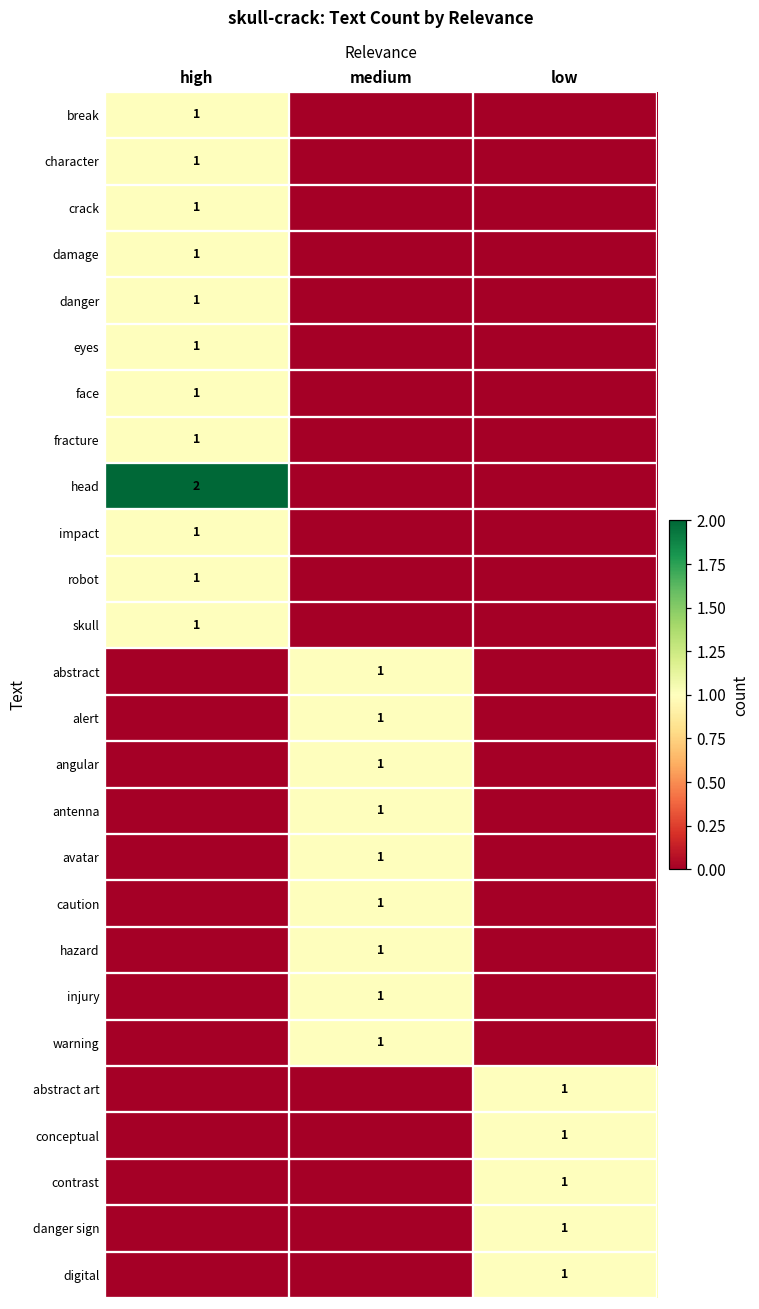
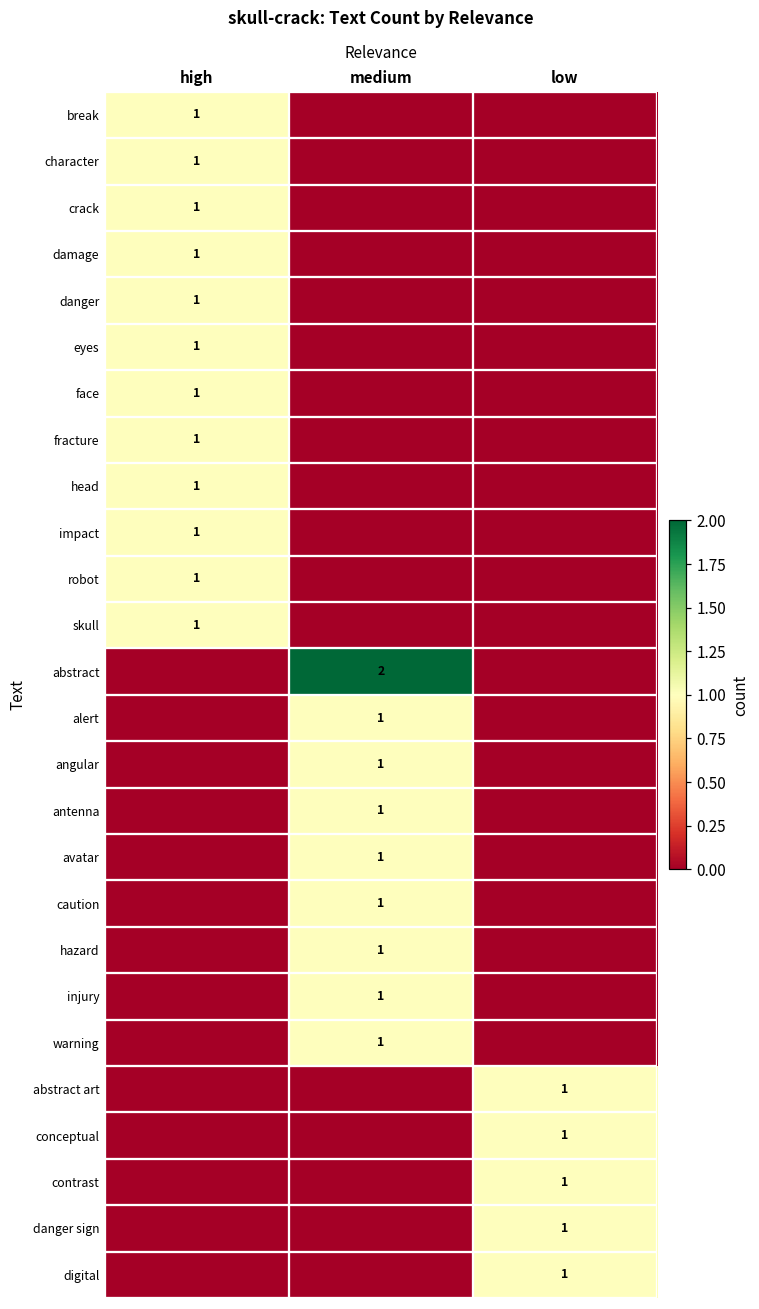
head, high: 2 -> 1
abstract, medium: 1 -> 2
